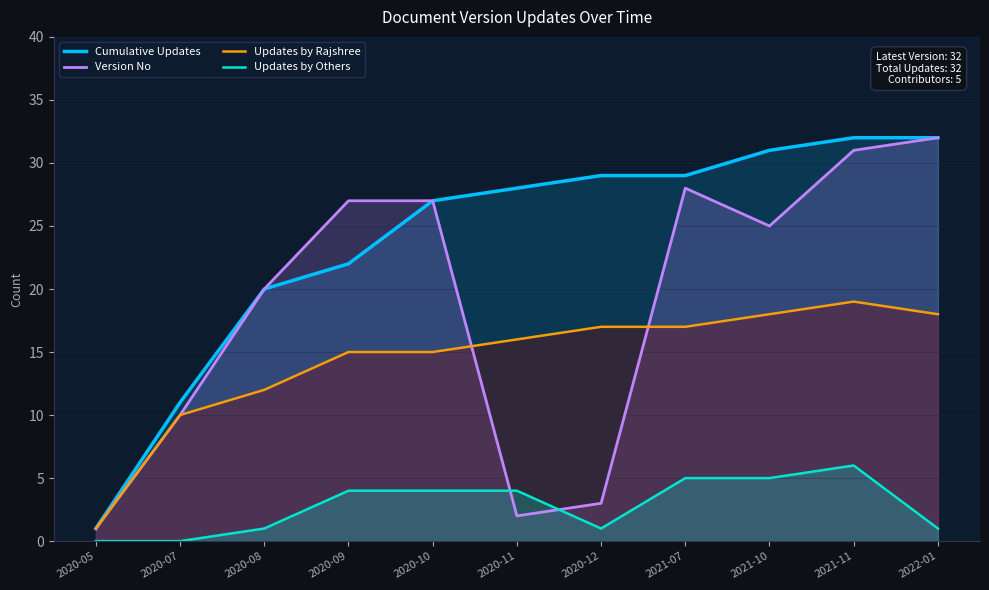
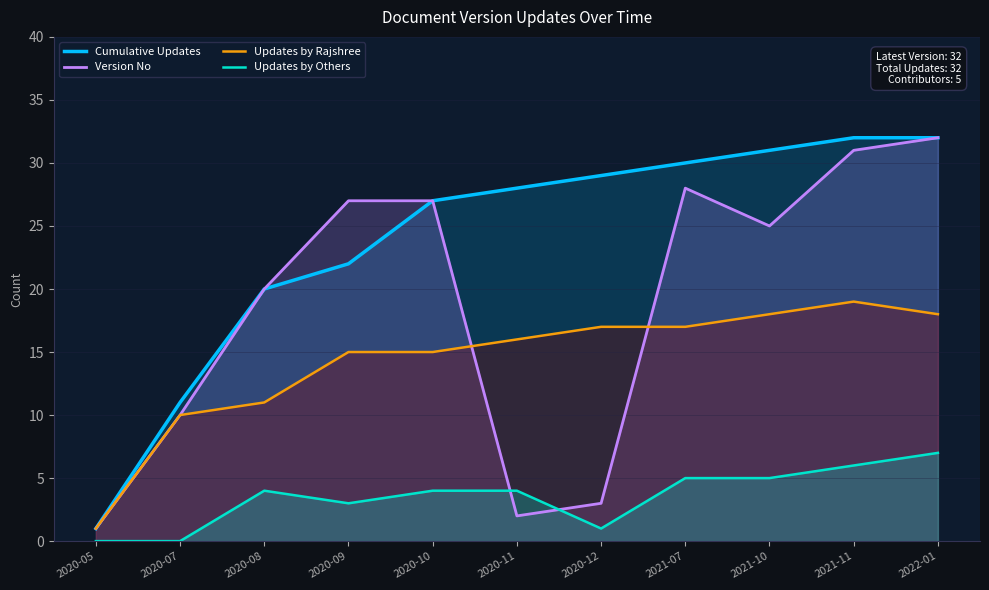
Updates by Rajshree, 2020-08: 12 -> 11
Updates by Others, 2020-08: 1 -> 4
Updates by Others, 2020-09: 4 -> 3
Cumulative Updates, 2021-07: 29 -> 30
Updates by Others, 2022-01: 1 -> 7
